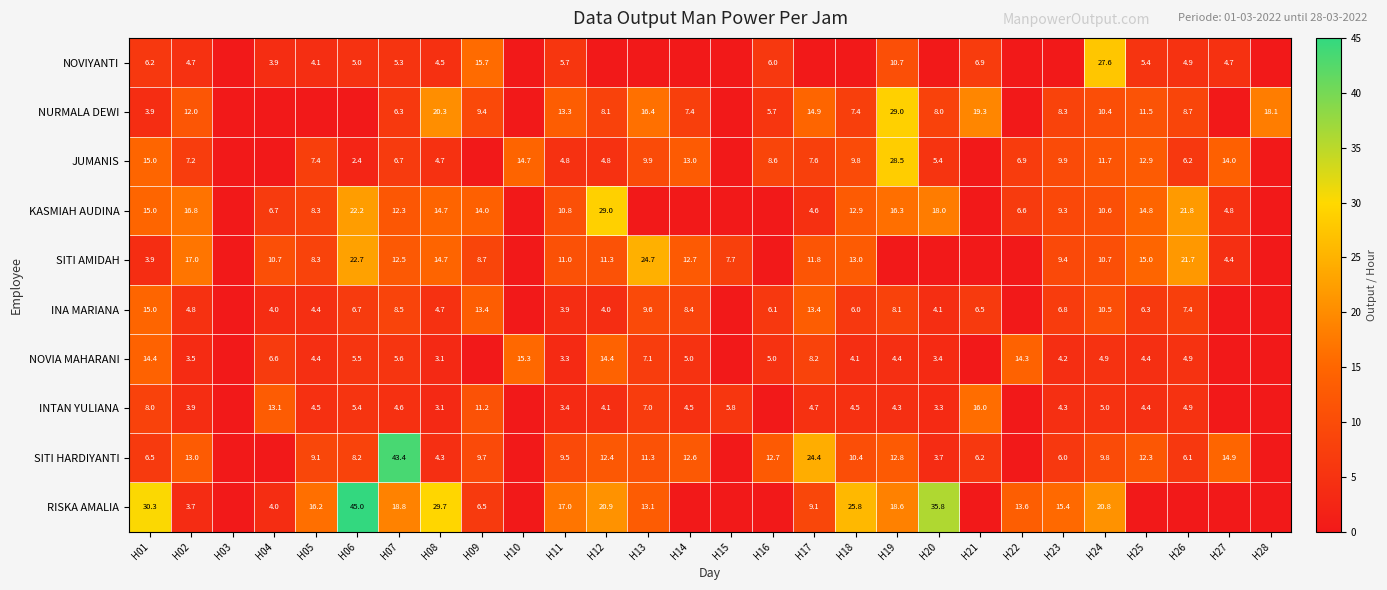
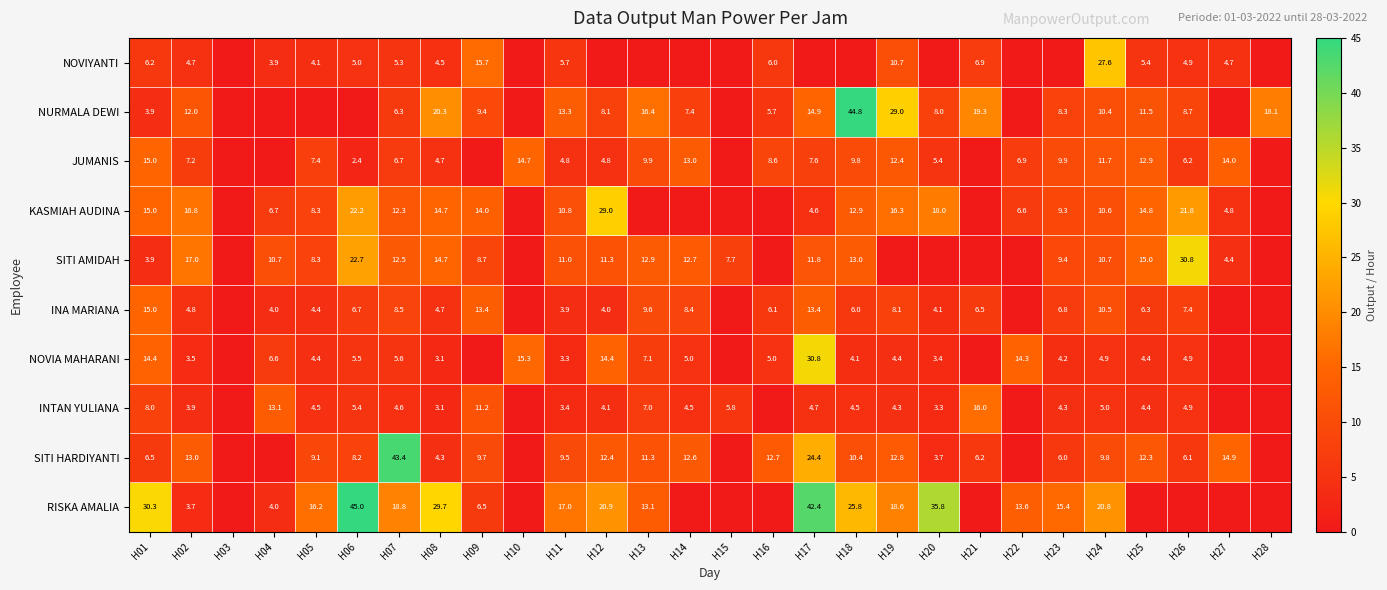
NURMALA DEWI, H18: 7.4 -> 44.8
JUMANIS, H19: 28.5 -> 12.4
SITI AMIDAH, H13: 24.7 -> 12.9
SITI AMIDAH, H26: 21.7 -> 30.8
NOVIA MAHARANI, H17: 8.2 -> 30.8
RISKA AMALIA, H17: 9.1 -> 42.4
